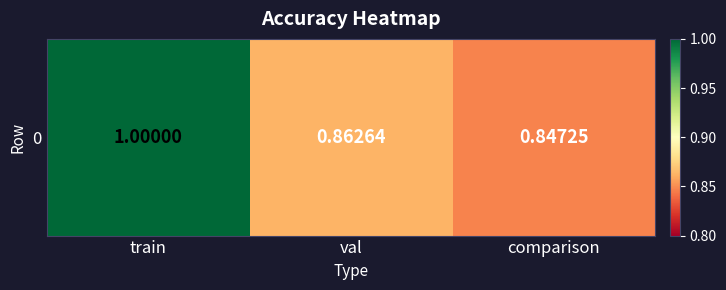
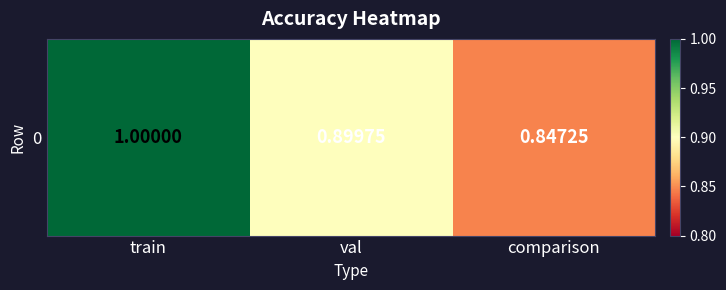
0, val: 0.86264 -> 0.89975
